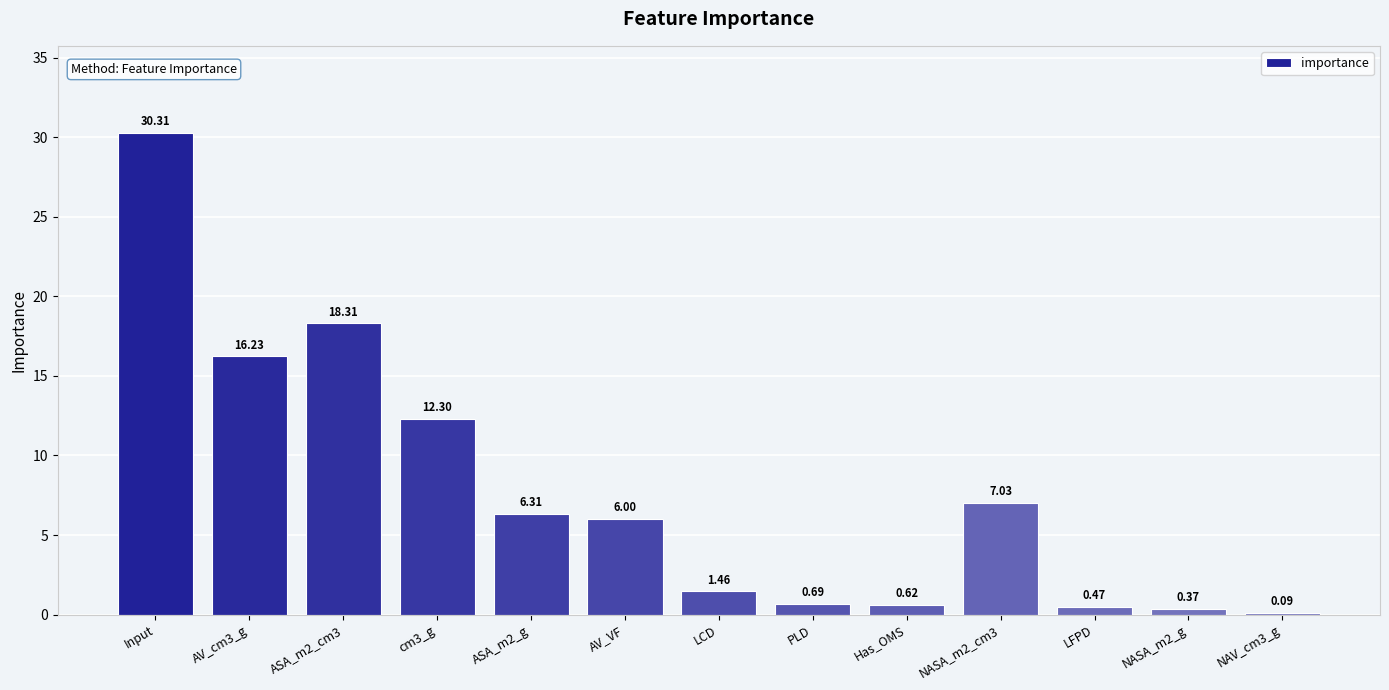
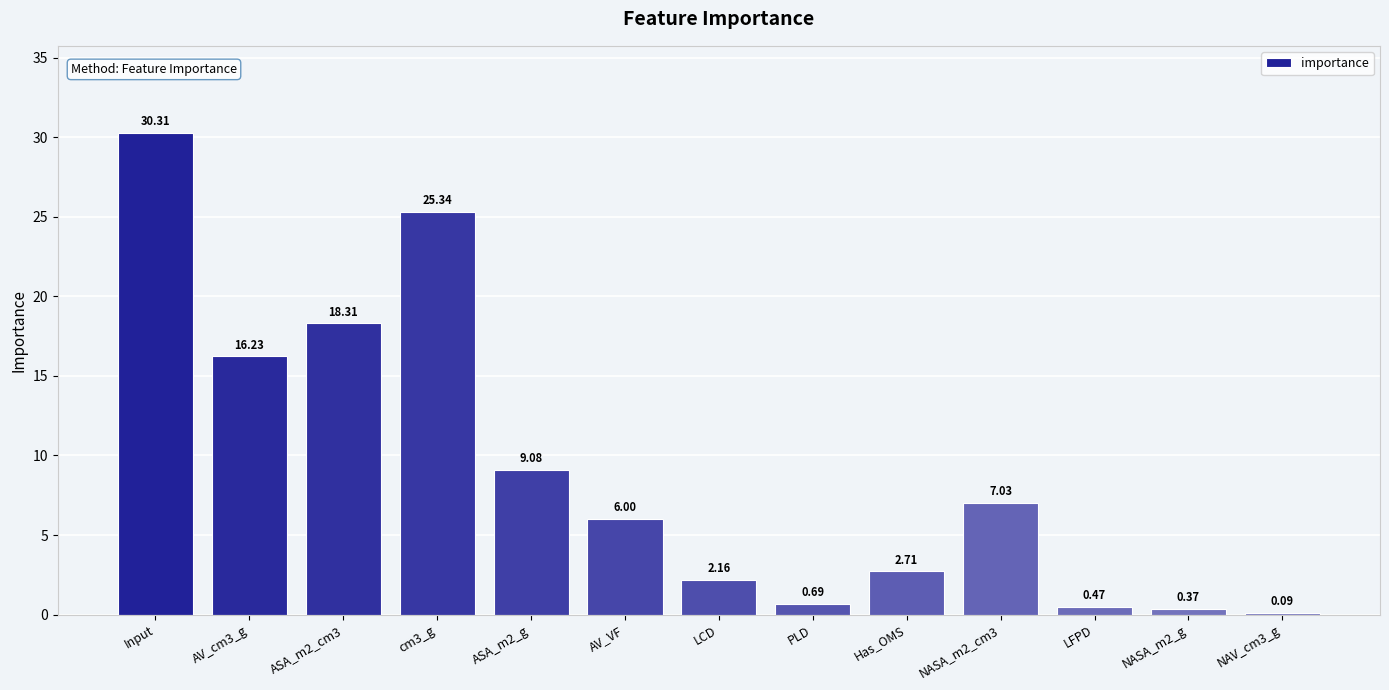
cm3_g: 12.30 -> 25.34
ASA_m2_g: 6.31 -> 9.08
LCD: 1.46 -> 2.16
Has_OMS: 0.62 -> 2.71
